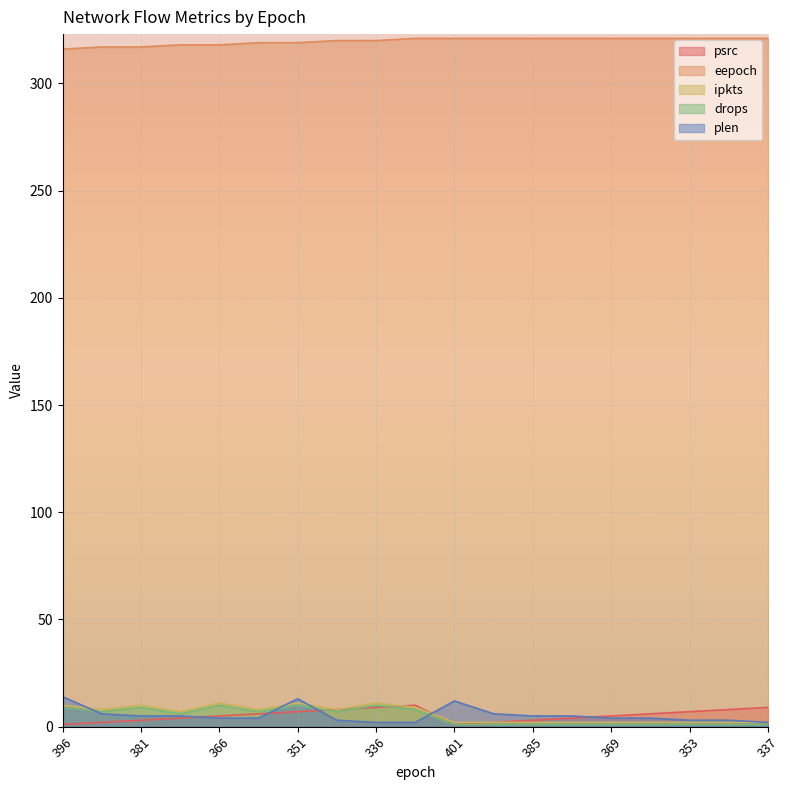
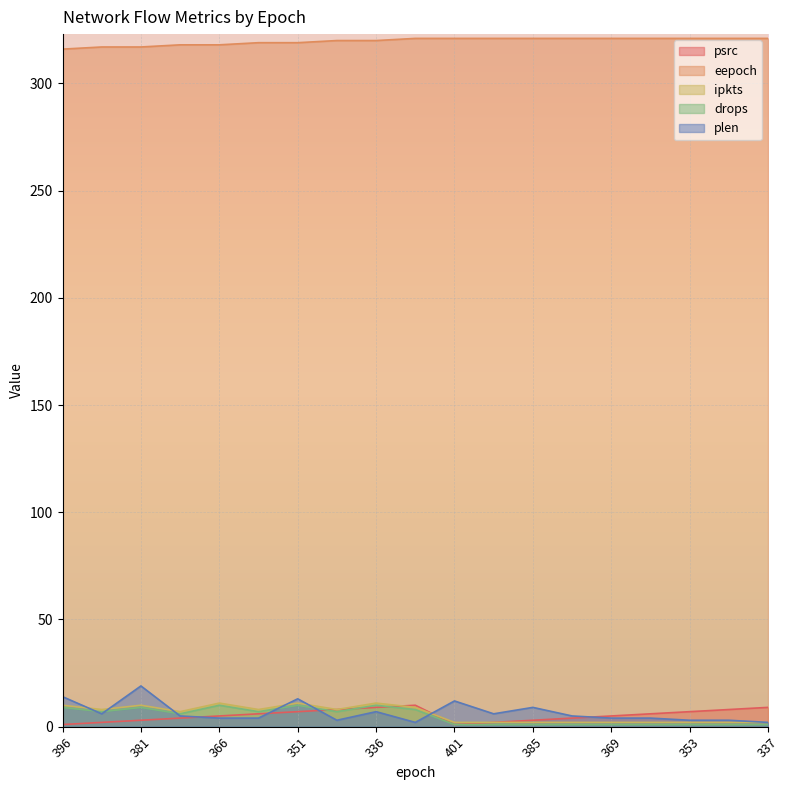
plen, 381: 5 -> 19
plen, 336: 2 -> 7
plen, 385: 5 -> 9
